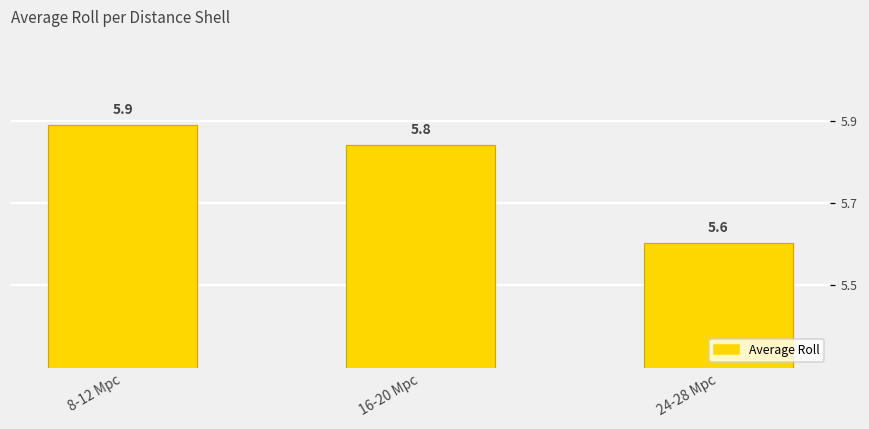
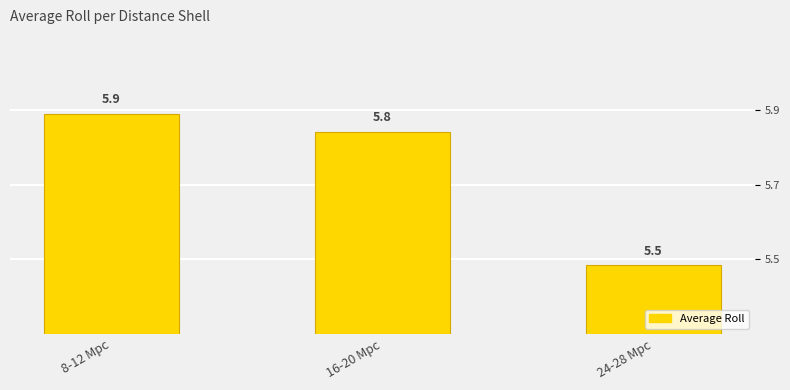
24-28 Mpc: 5.6 -> 5.5
